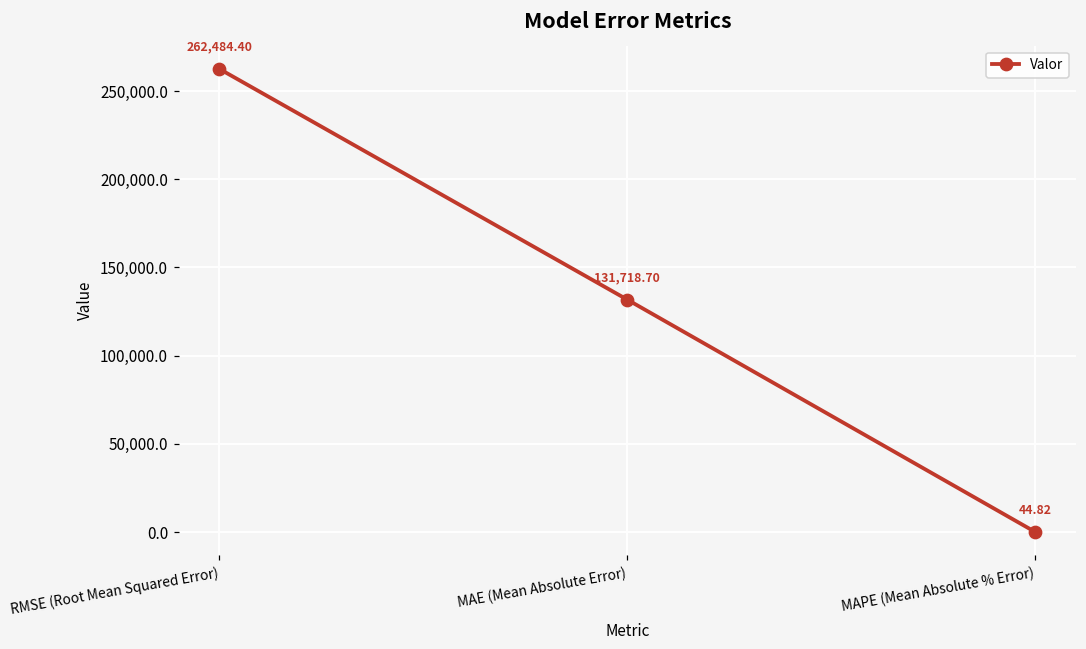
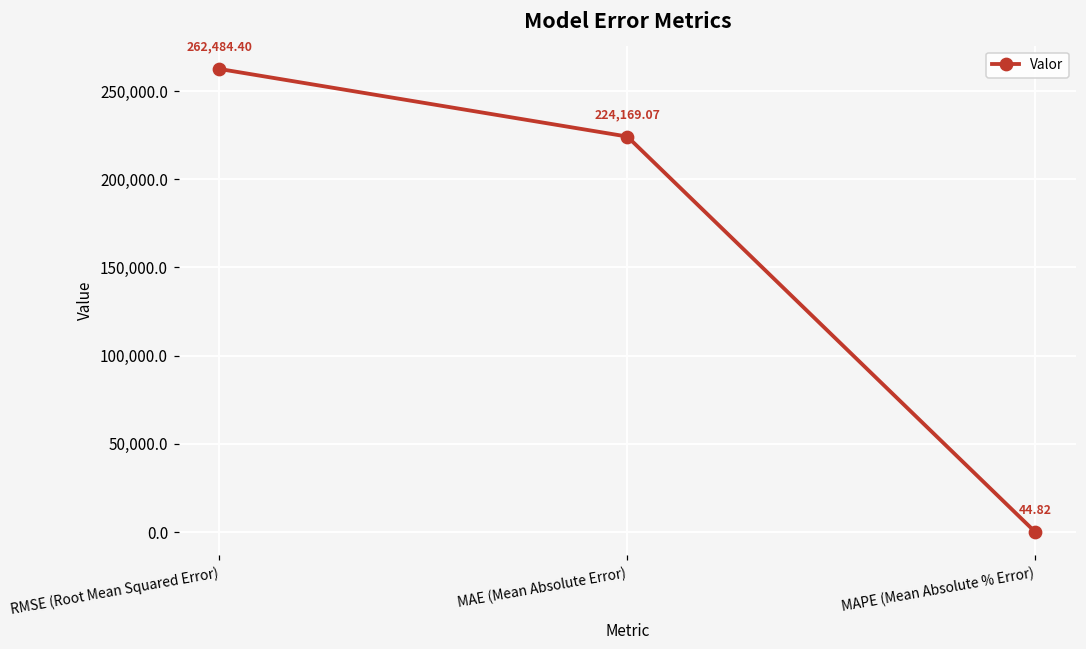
MAE (Mean Absolute Error): 131,718.70 -> 224,169.07
